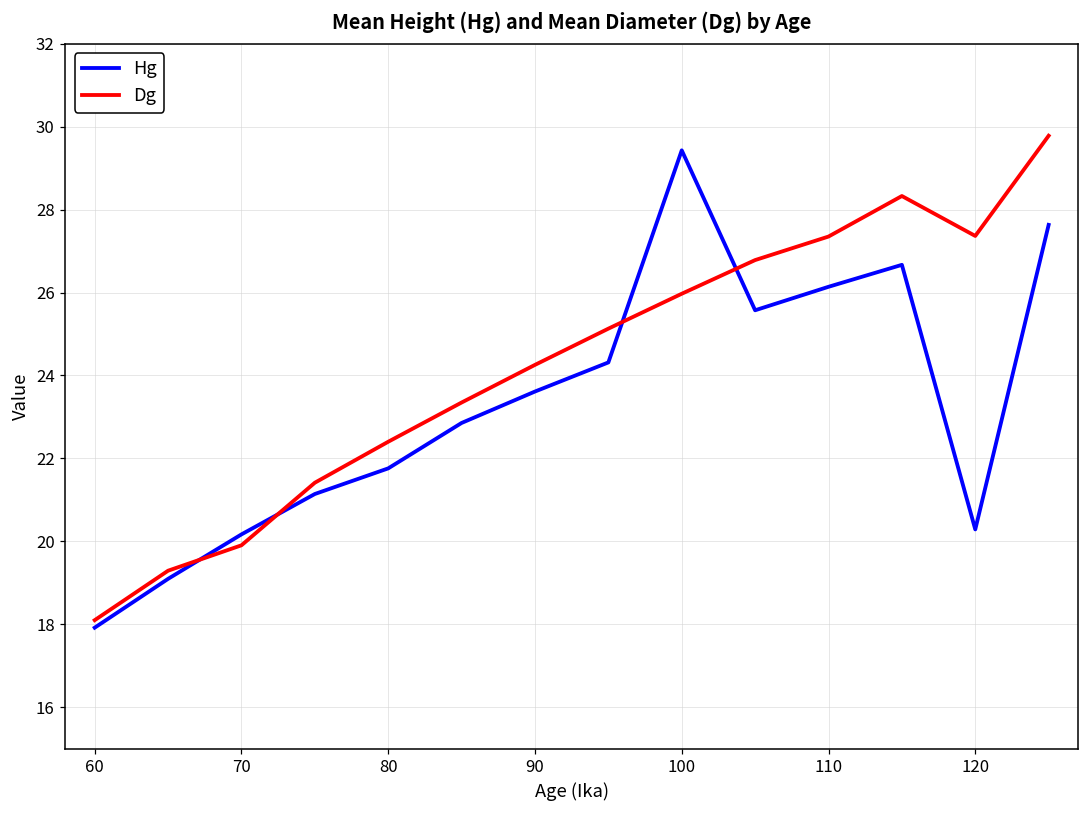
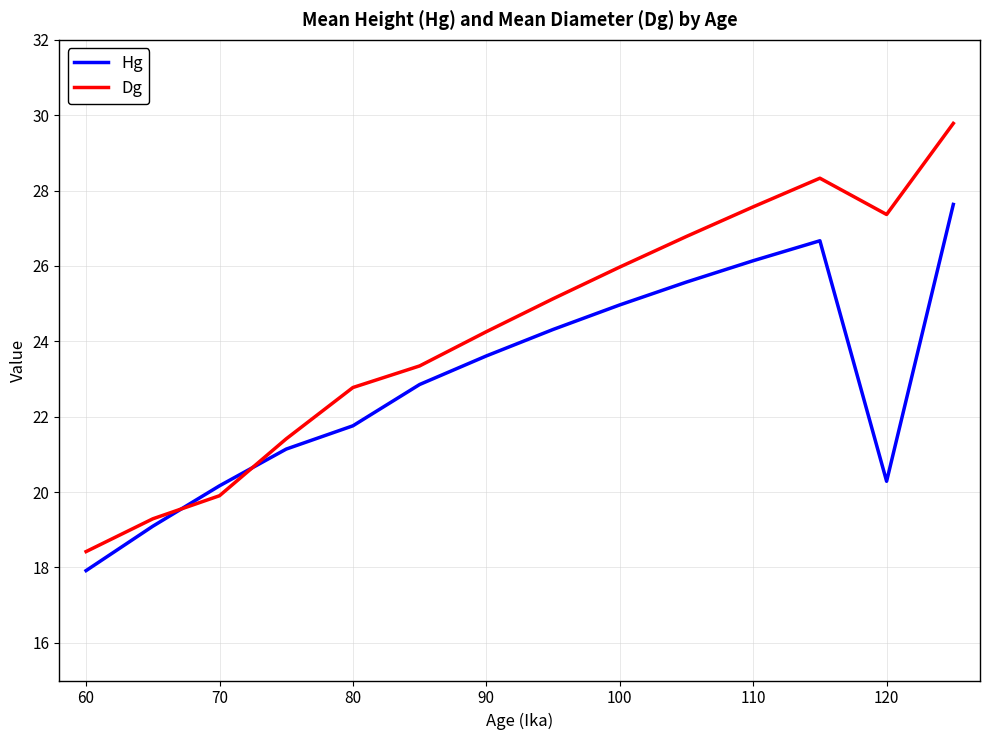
Dg, 60: 18.1 -> 18.4
Dg, 80: 22.4 -> 22.8
Hg, 100: 29.4 -> 25.0
Dg, 110: 27.4 -> 27.6
